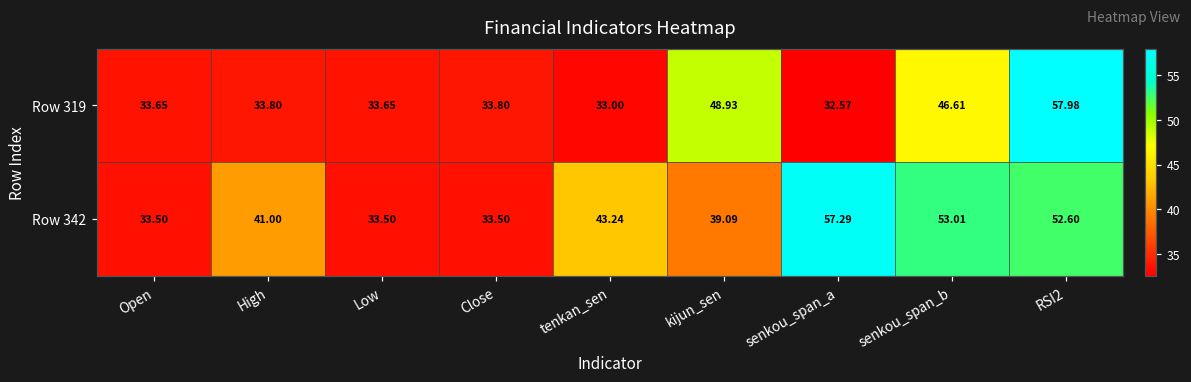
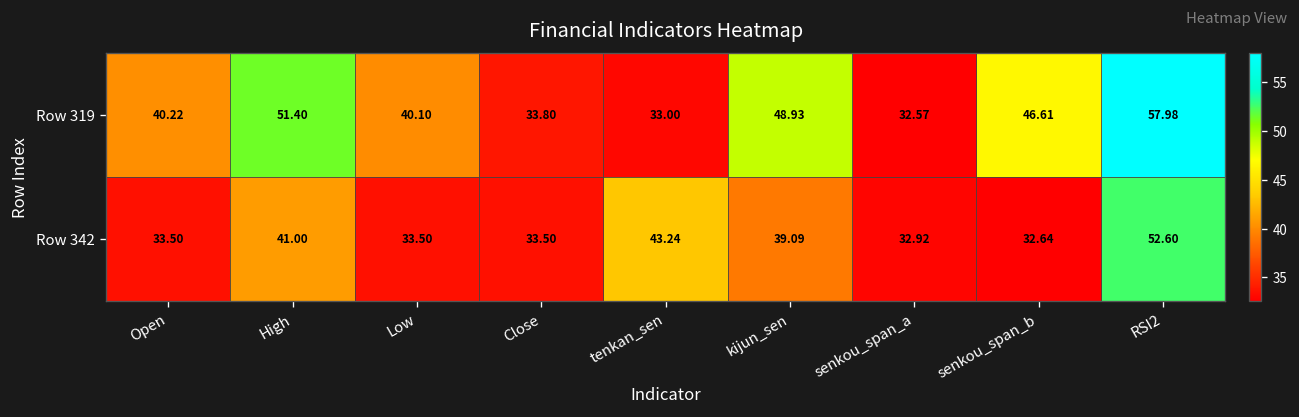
Row 319, Open: 33.65 -> 40.22
Row 319, High: 33.80 -> 51.40
Row 319, Low: 33.65 -> 40.10
Row 342, senkou_span_a: 57.29 -> 32.92
Row 342, senkou_span_b: 53.01 -> 32.64
